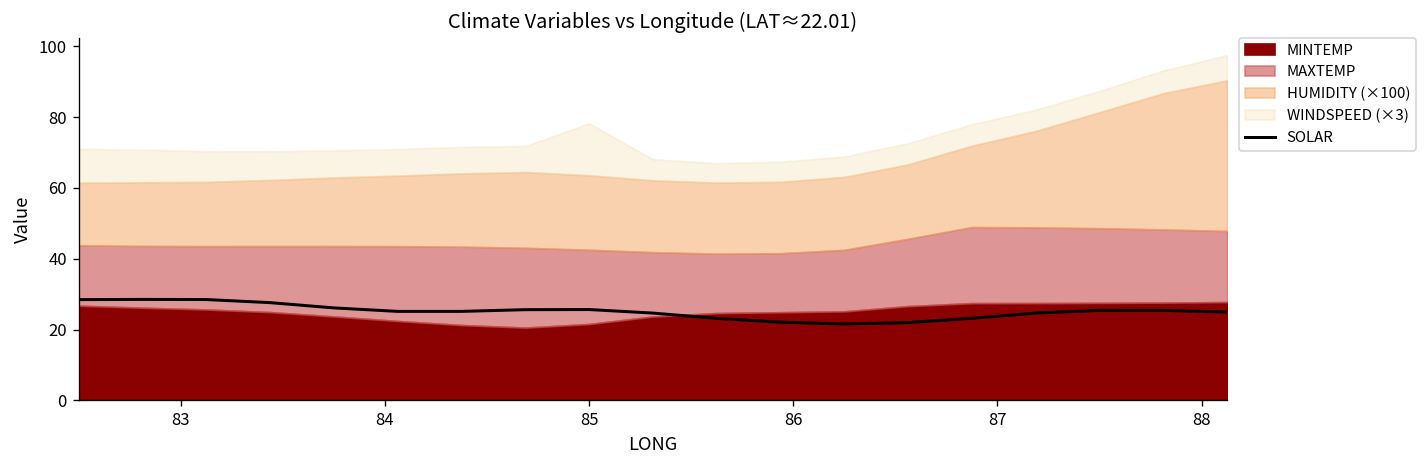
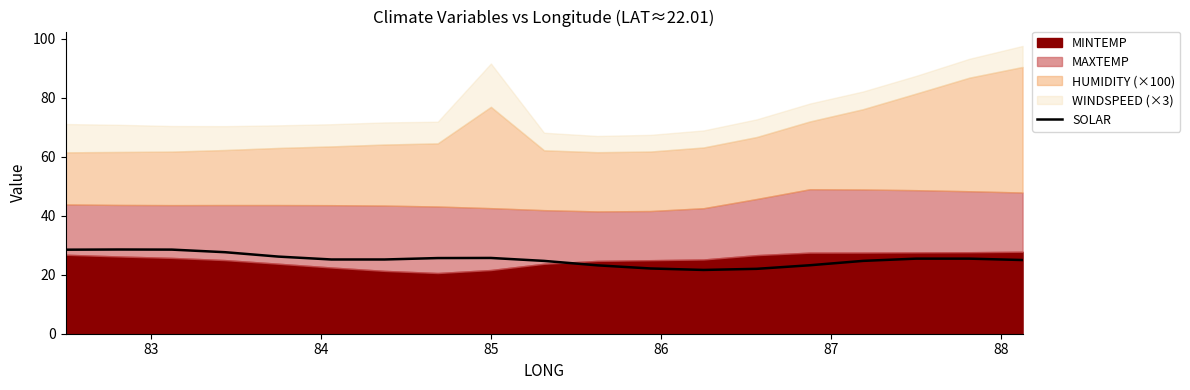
HUMIDITY (×100), 85: 21 -> 34
